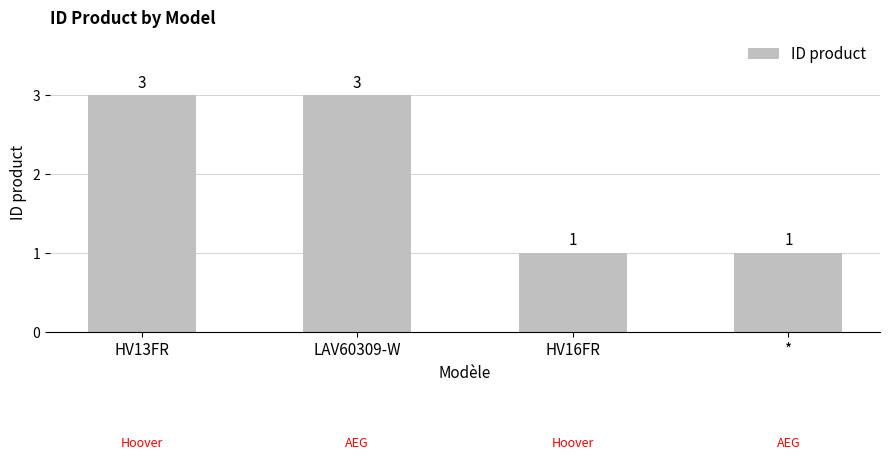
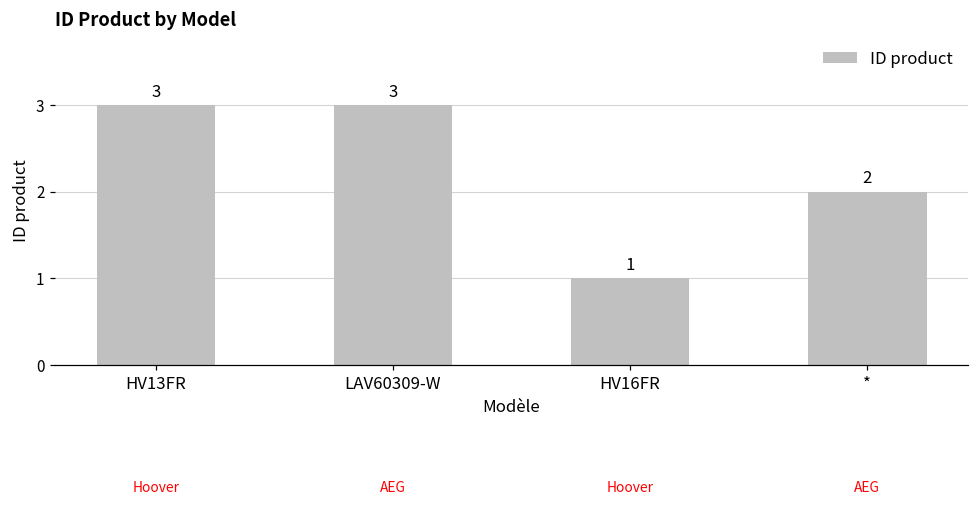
*: 1 -> 2
